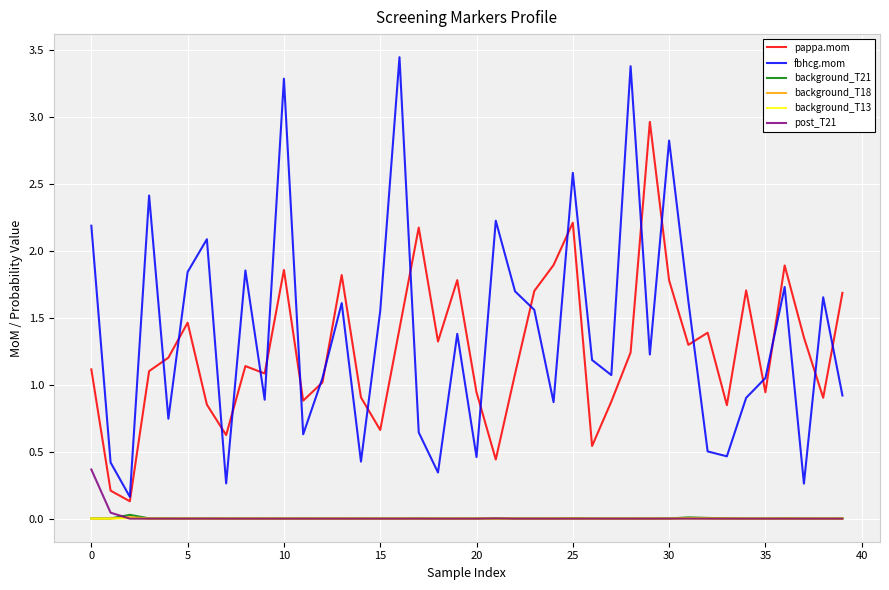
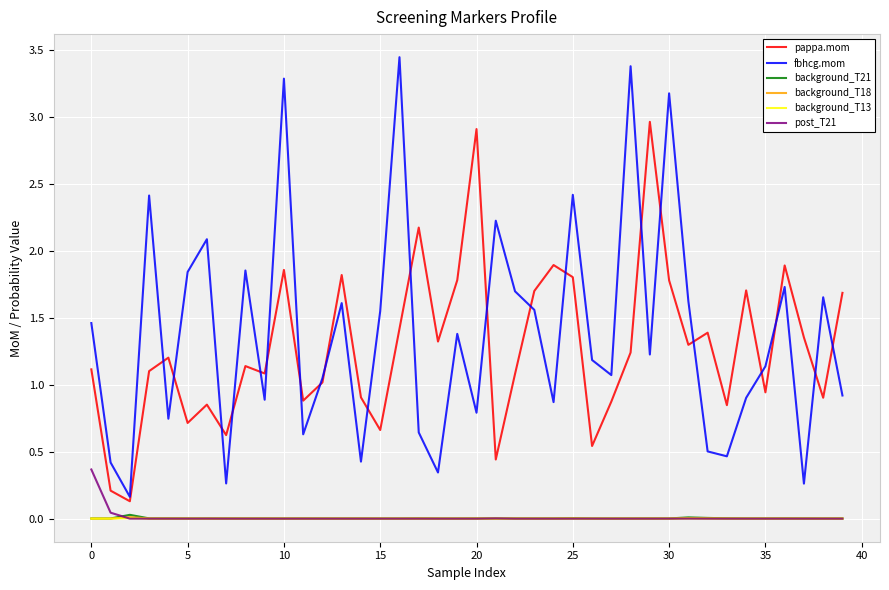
fbhcg.mom, 0: 2.19 -> 1.46
pappa.mom, 5: 1.46 -> 0.72
pappa.mom, 20: 0.94 -> 2.91
fbhcg.mom, 20: 0.46 -> 0.79
pappa.mom, 25: 2.21 -> 1.80
fbhcg.mom, 25: 2.58 -> 2.42
fbhcg.mom, 30: 2.83 -> 3.18
fbhcg.mom, 35: 1.05 -> 1.14
